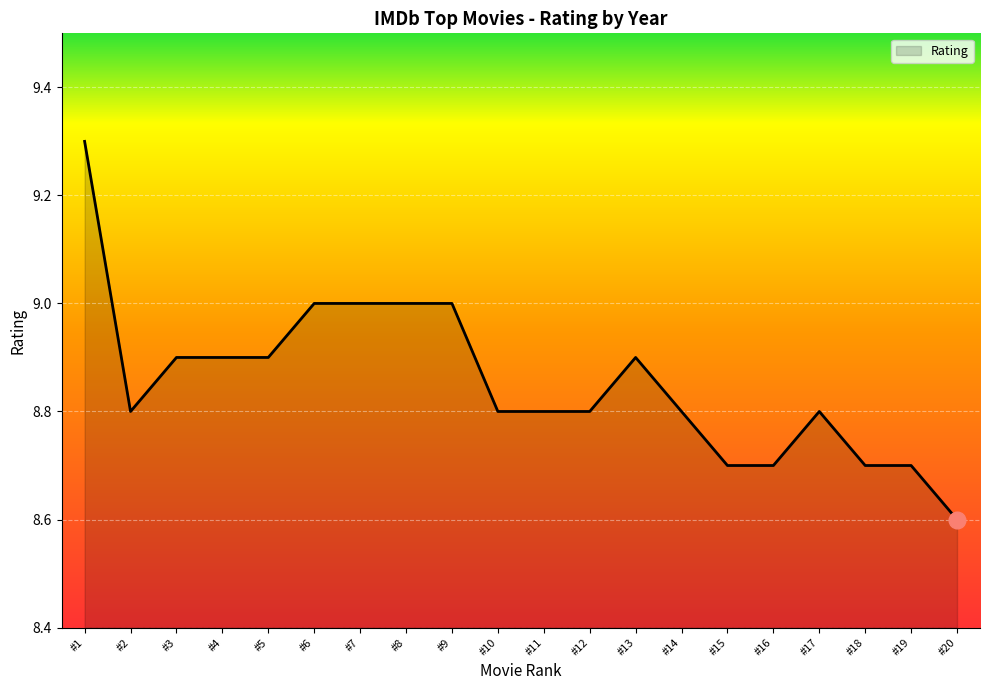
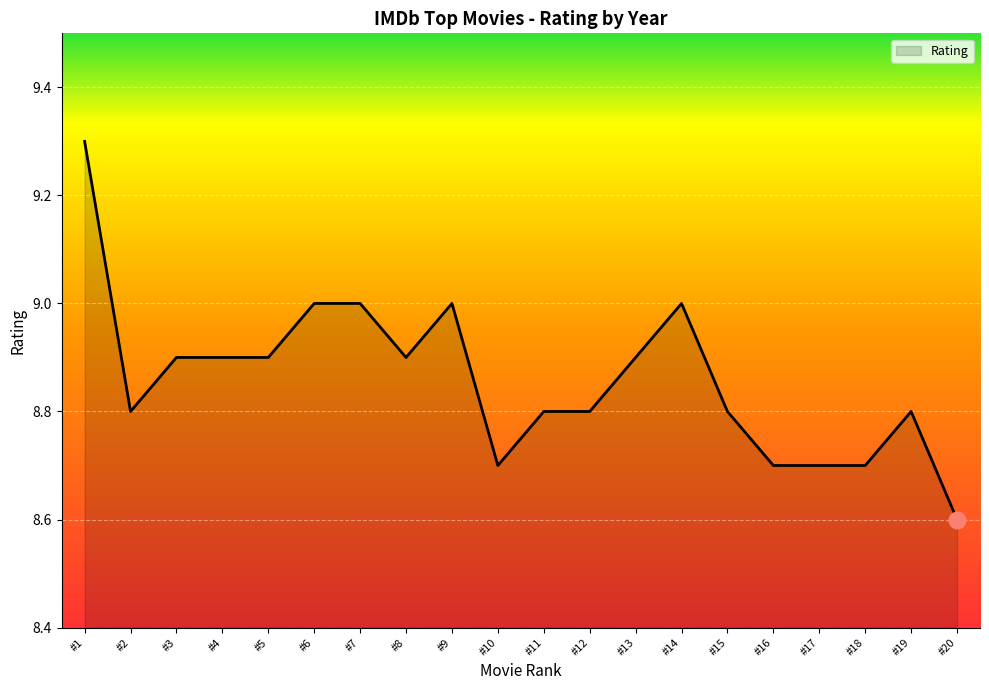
Rating, #8: 9.0 -> 8.9
Rating, #10: 8.8 -> 8.7
Rating, #14: 8.8 -> 9.0
Rating, #15: 8.7 -> 8.8
Rating, #17: 8.8 -> 8.7
Rating, #19: 8.7 -> 8.8
